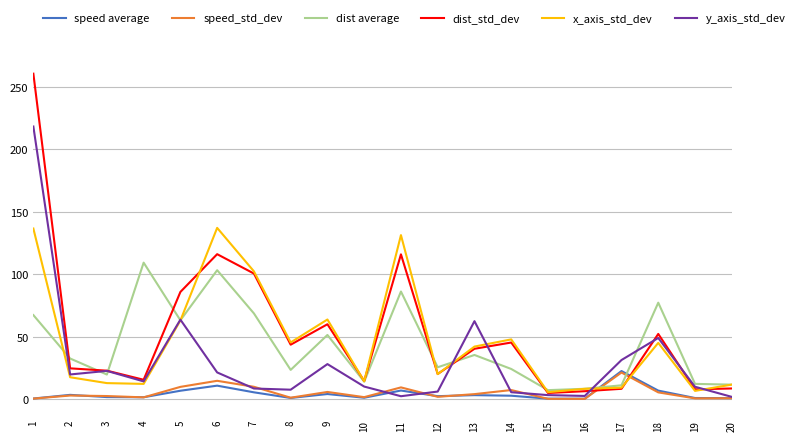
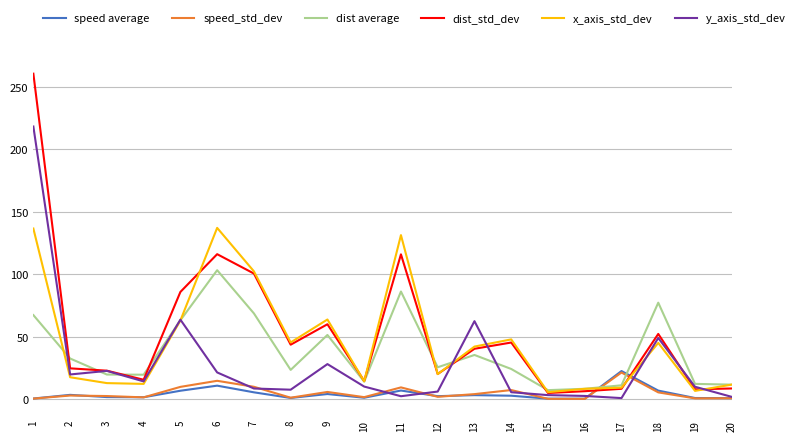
dist average, 4: 109 -> 20
y_axis_std_dev, 17: 32 -> 1
